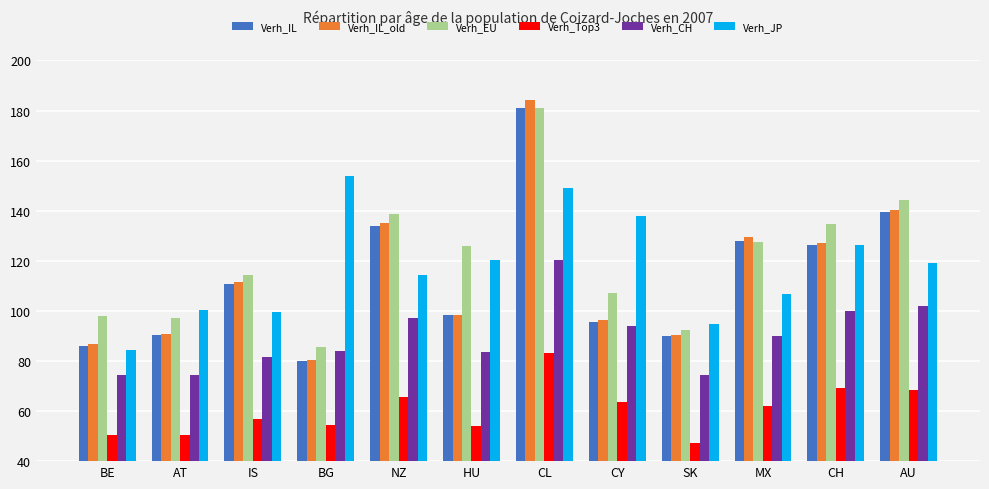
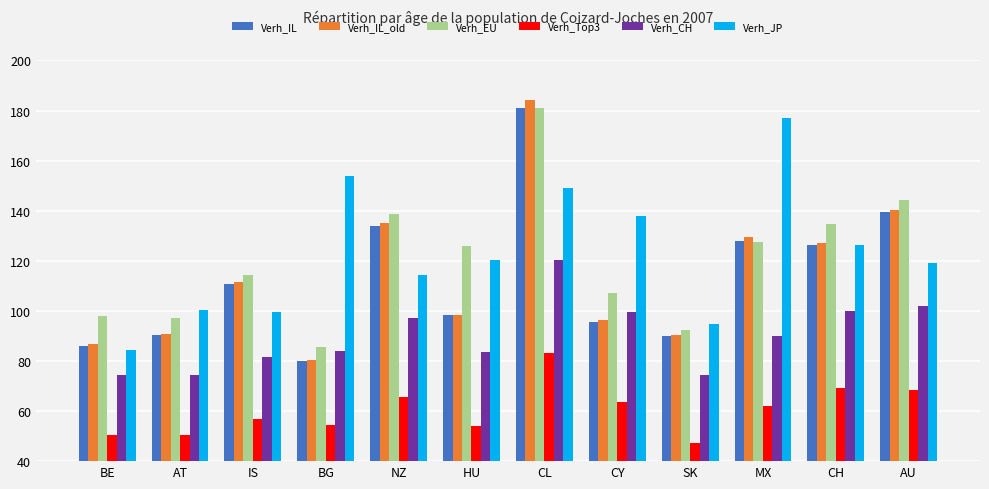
Verh_CH, CY: 94 -> 99
Verh_JP, MX: 107 -> 177
